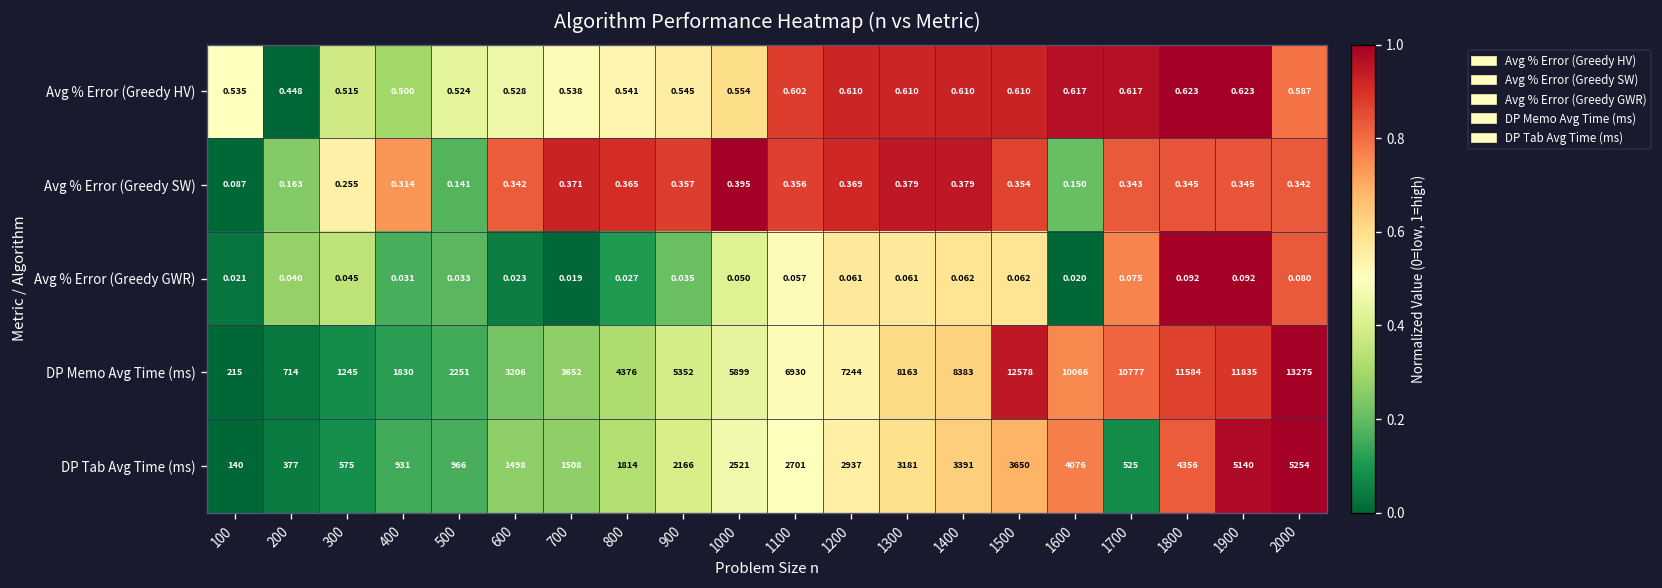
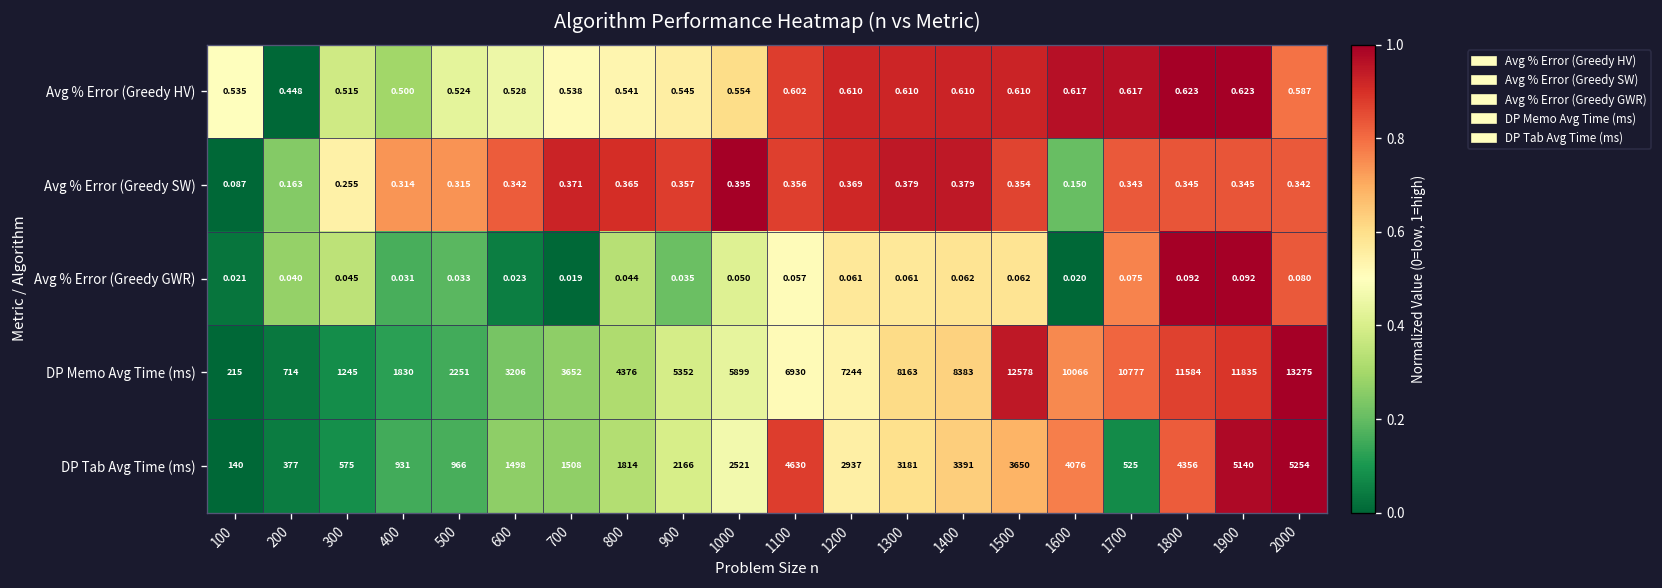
Avg % Error (Greedy SW), 500: 0.141 -> 0.315
Avg % Error (Greedy GWR), 800: 0.027 -> 0.044
DP Tab Avg Time (ms), 1100: 2701 -> 4630
